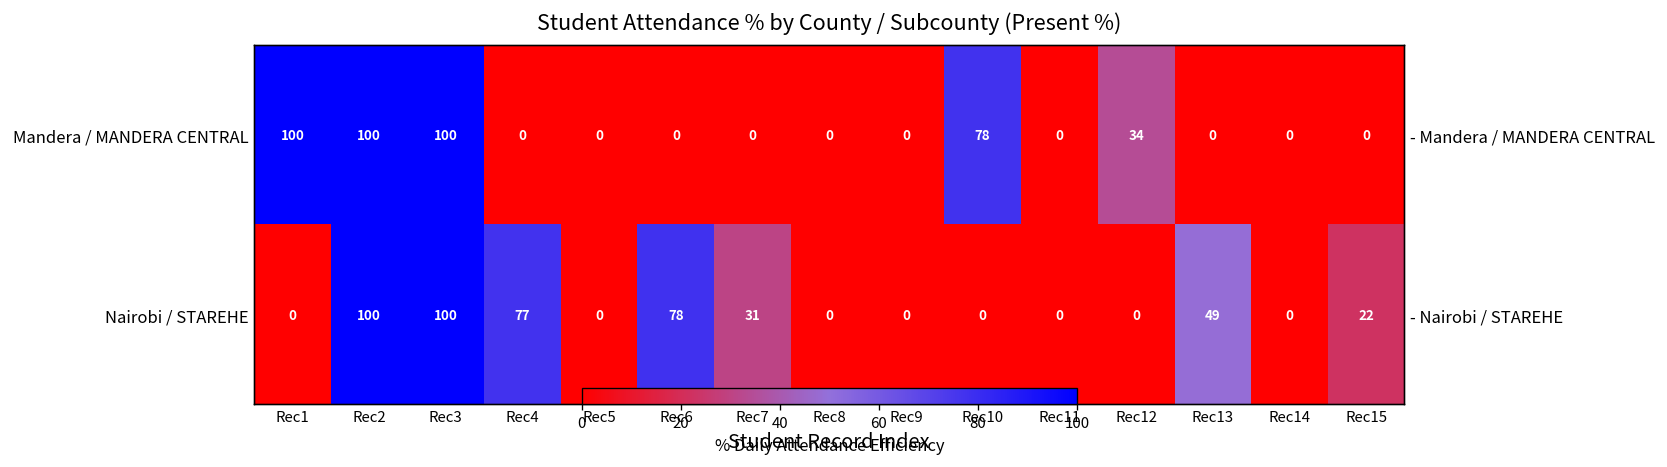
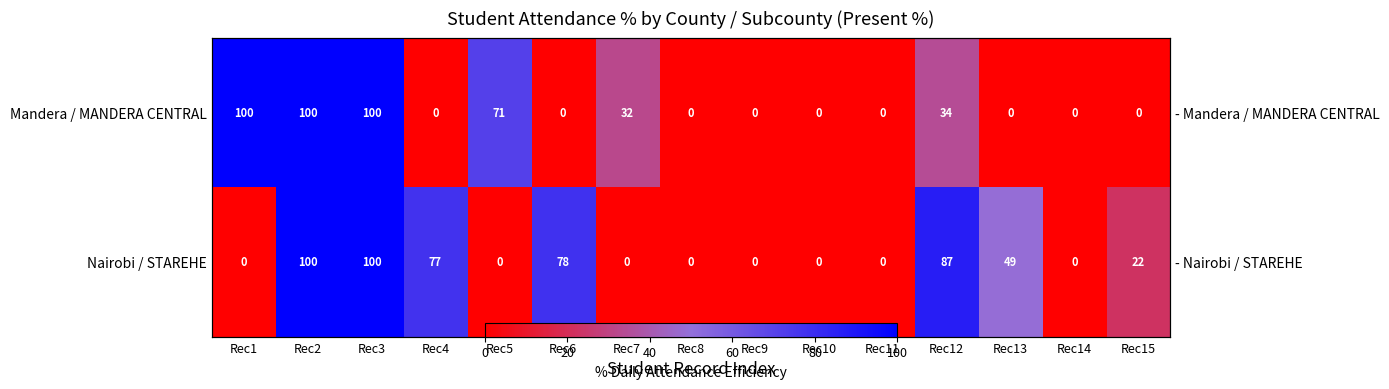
Mandera / MANDERA CENTRAL, Rec5: 0 -> 71
Mandera / MANDERA CENTRAL, Rec7: 0 -> 32
Mandera / MANDERA CENTRAL, Rec10: 78 -> 0
Nairobi / STAREHE, Rec7: 31 -> 0
Nairobi / STAREHE, Rec12: 0 -> 87
